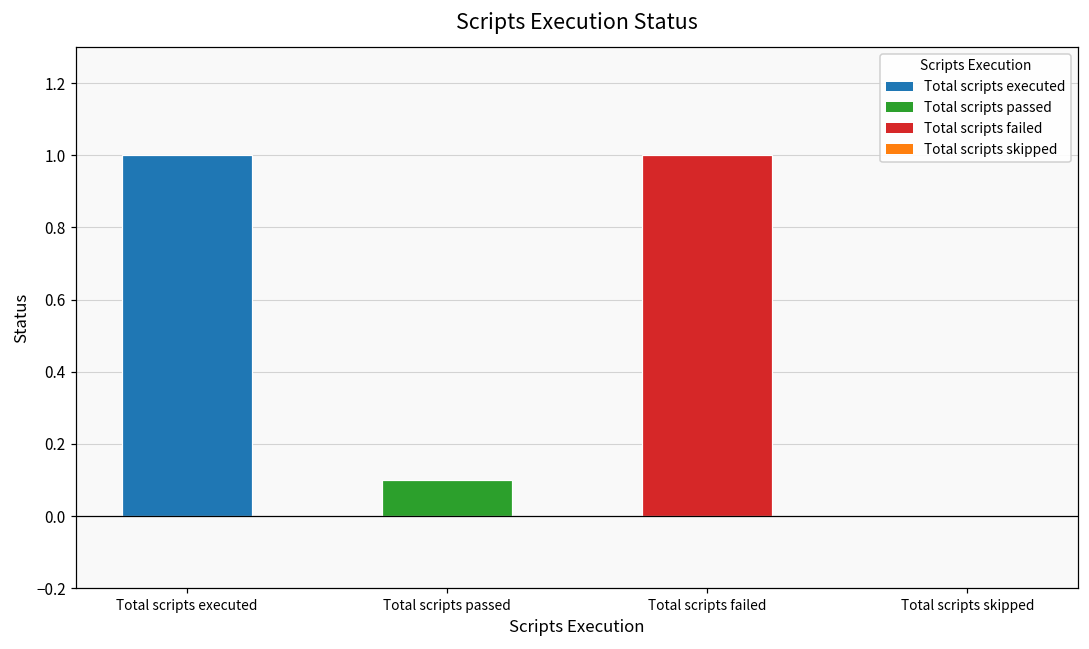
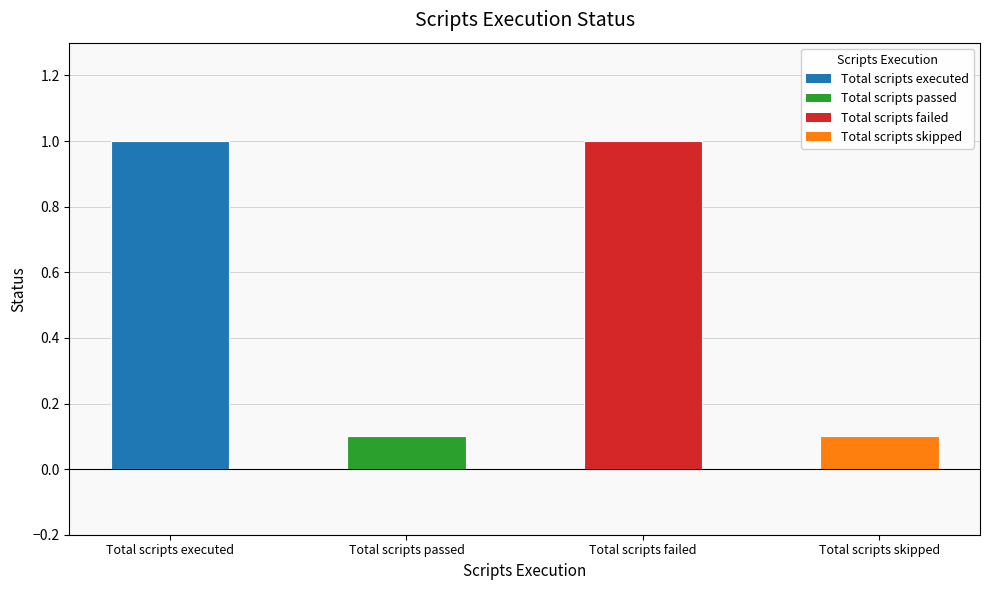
Total scripts skipped: 0.0 -> 0.1
